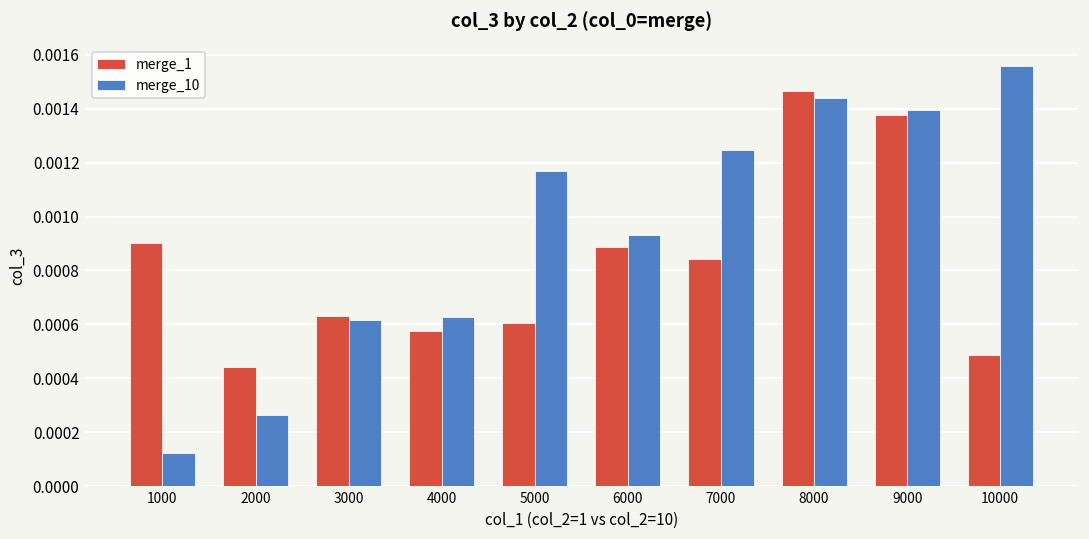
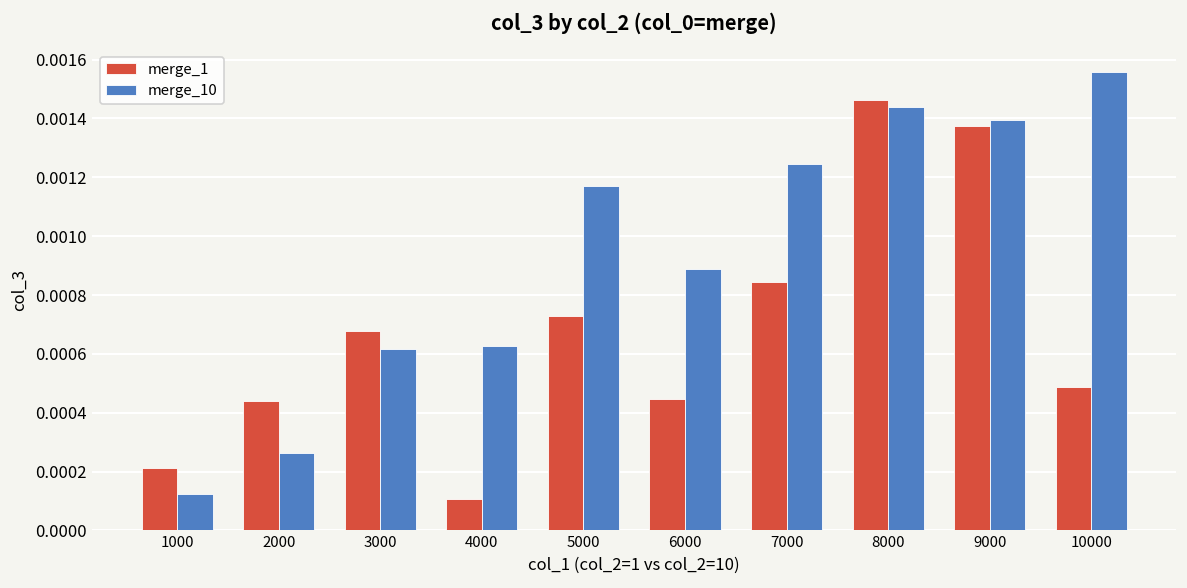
merge_1, 1000: 0.00090 -> 0.00021
merge_1, 3000: 0.00063 -> 0.00068
merge_1, 4000: 0.00058 -> 0.00011
merge_1, 5000: 0.00061 -> 0.00073
merge_1, 6000: 0.00089 -> 0.00045
merge_10, 6000: 0.00093 -> 0.00089
